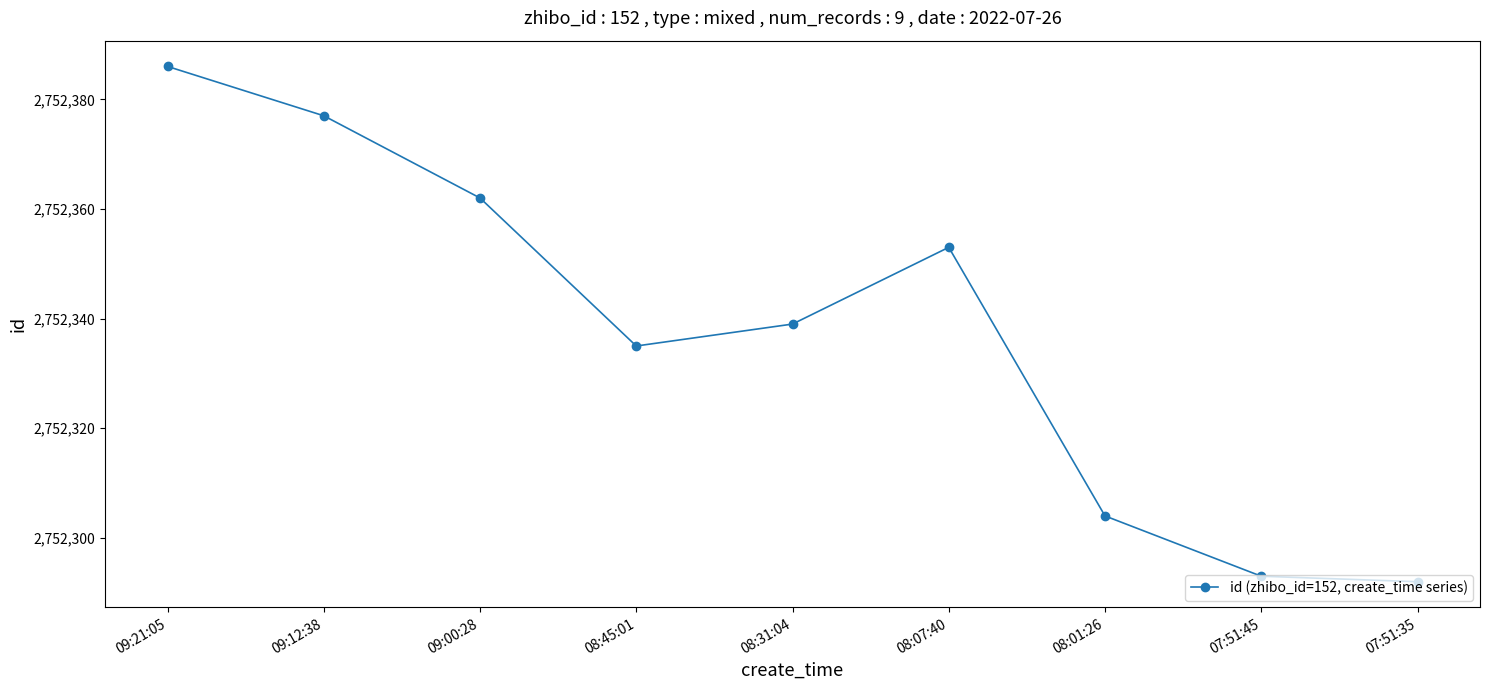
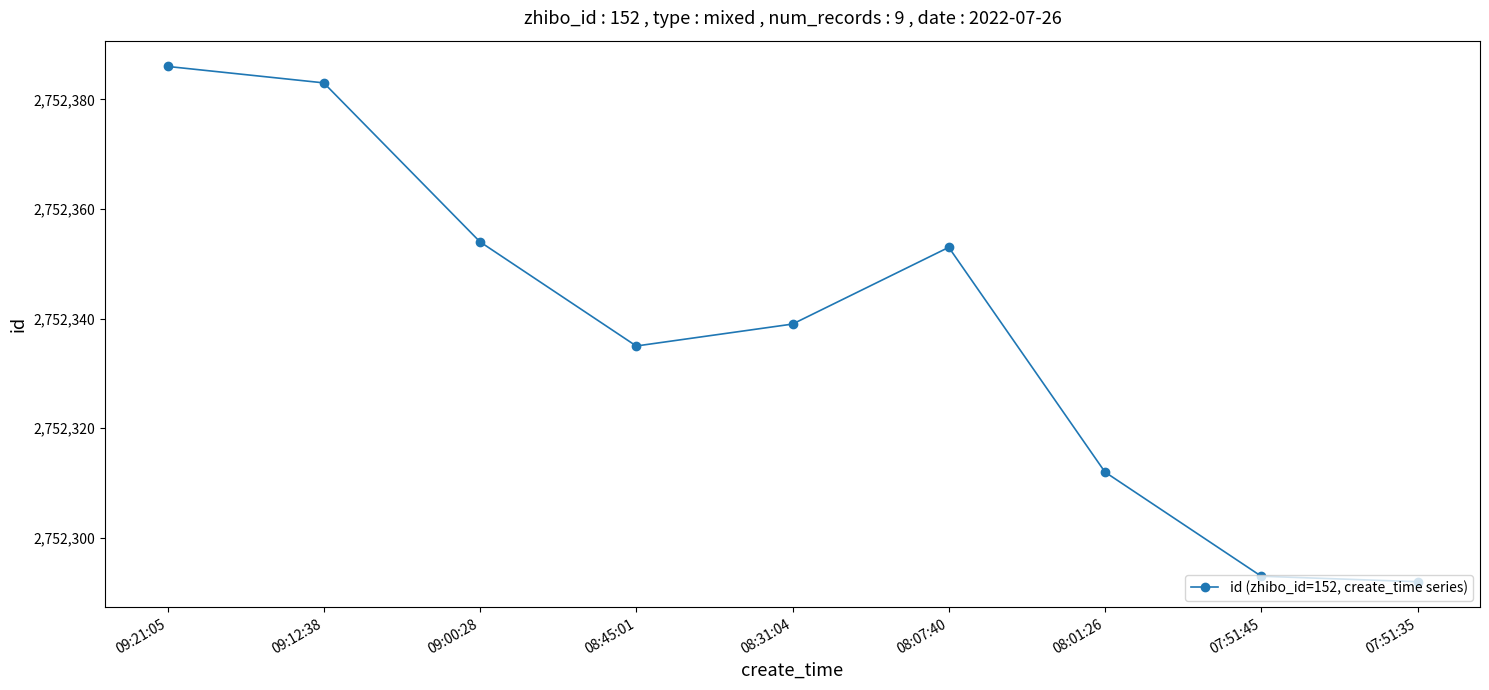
09:12:38: 2,752,377 -> 2,752,383
09:00:28: 2,752,362 -> 2,752,354
08:01:26: 2,752,304 -> 2,752,312
